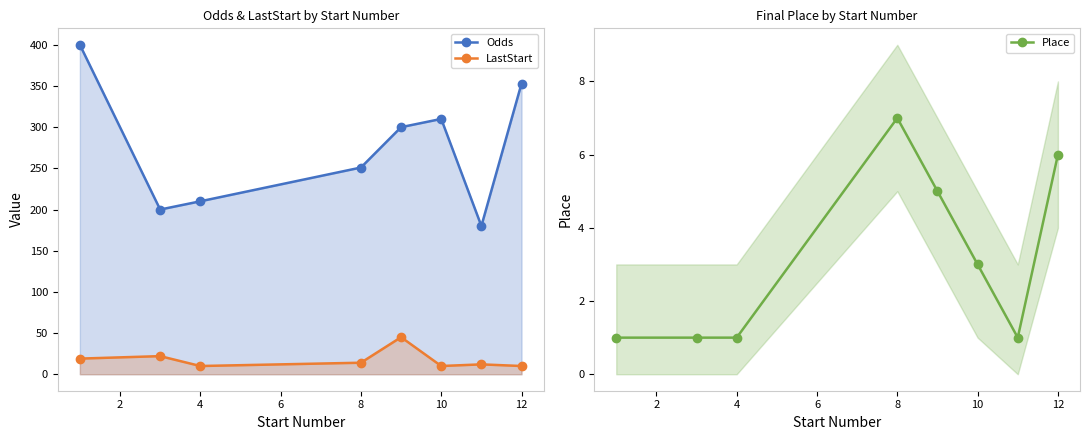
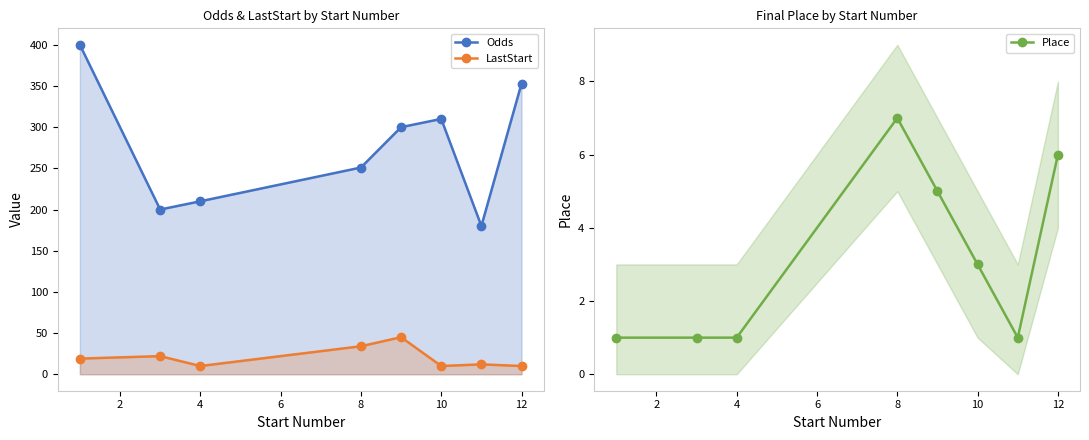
Odds & LastStart by Start Number, LastStart, 8: 10 -> 30
